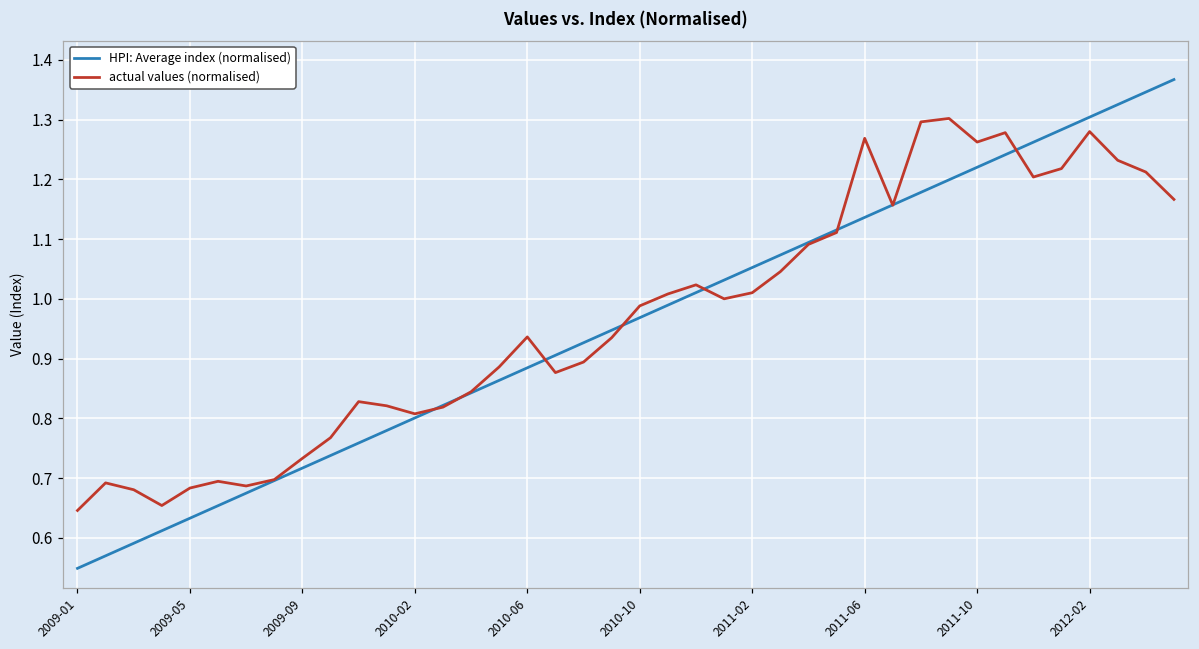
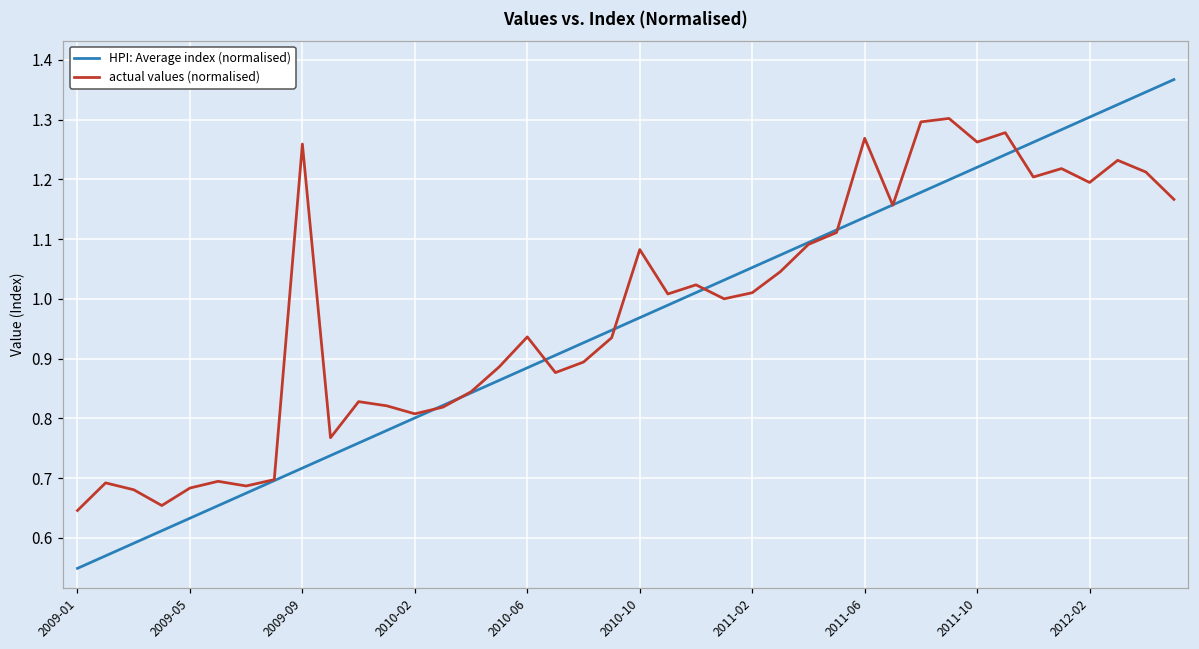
actual values (normalised), 2009-09: 0.73 -> 1.26
actual values (normalised), 2010-10: 0.99 -> 1.08
actual values (normalised), 2012-02: 1.28 -> 1.19
